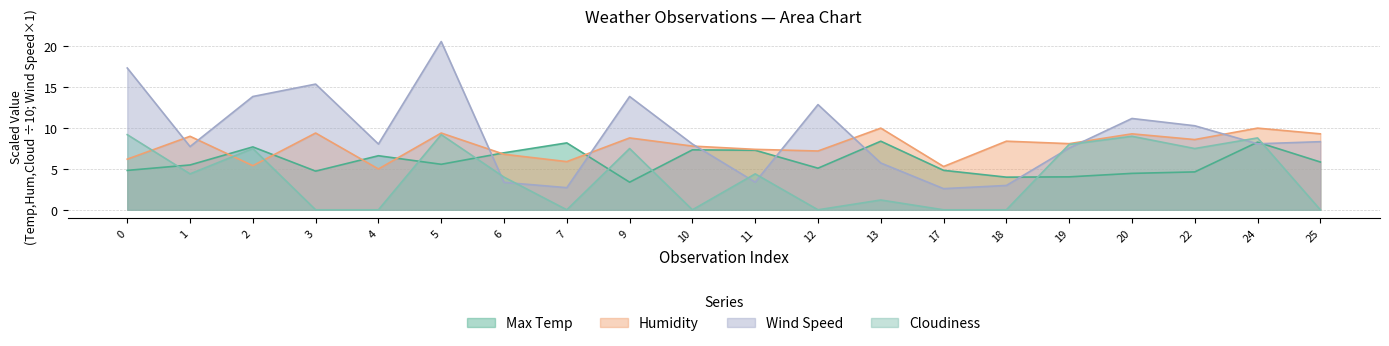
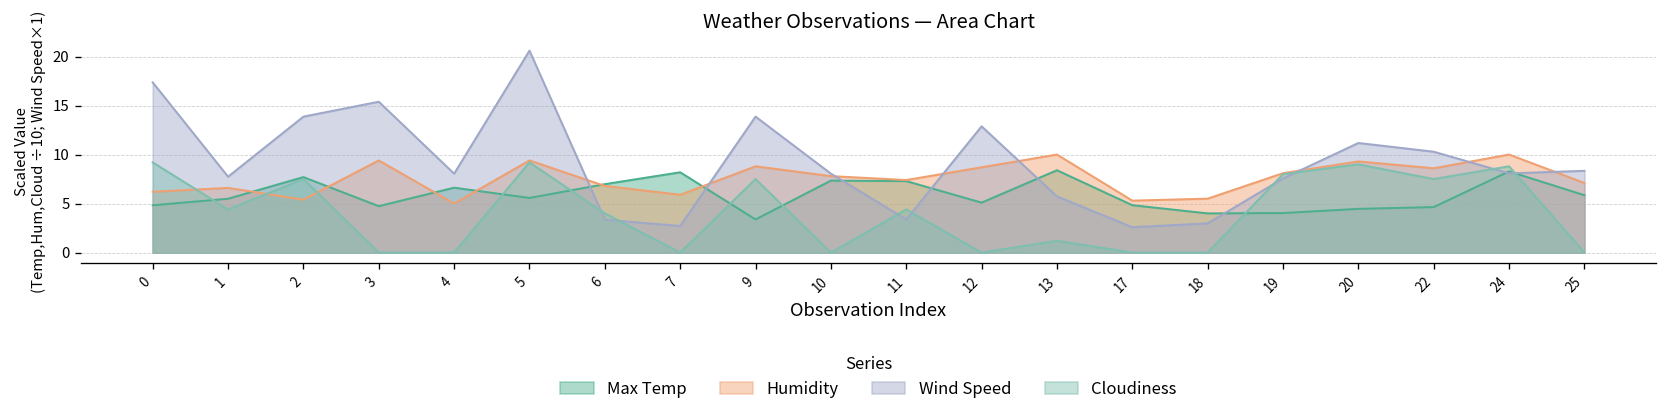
Humidity, 1: 9 -> 7
Humidity, 12: 7 -> 9
Humidity, 18: 8 -> 6
Humidity, 25: 9 -> 7
